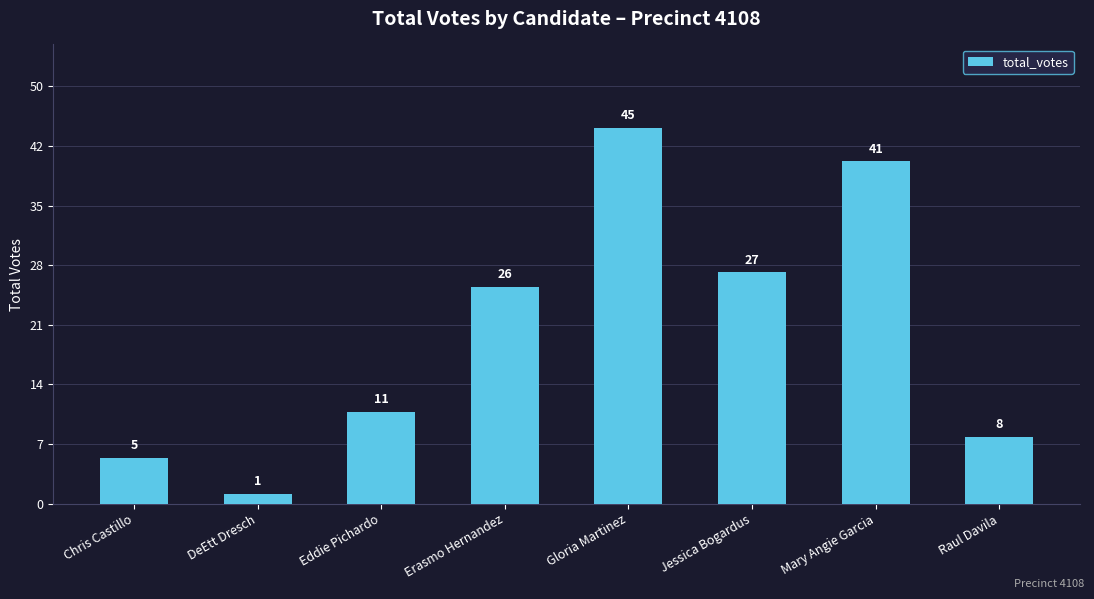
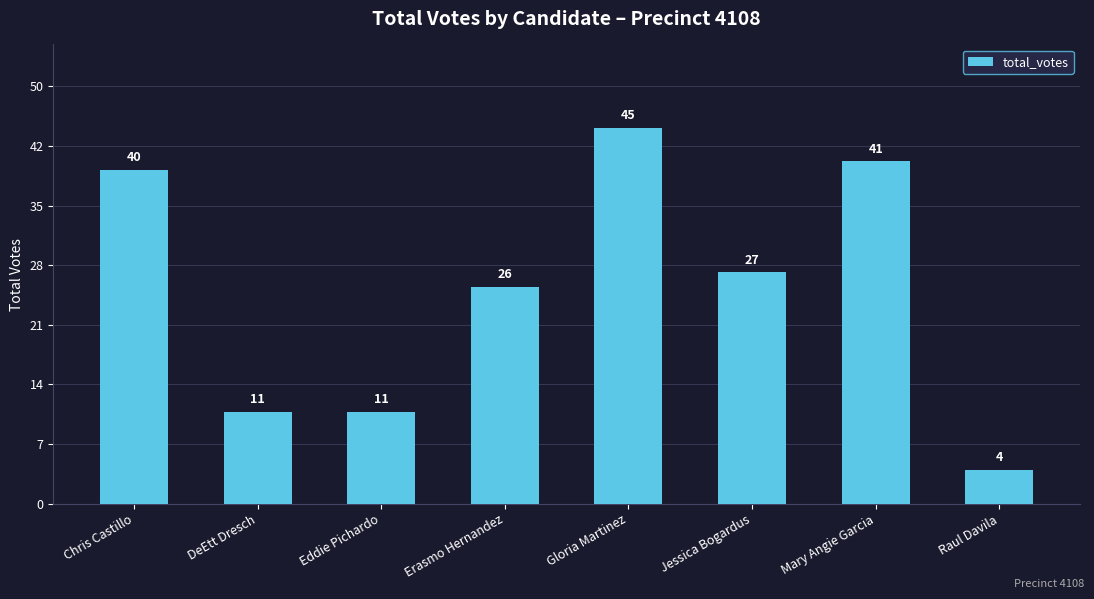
Chris Castillo: 5 -> 40
DeEtt Dresch: 1 -> 11
Raul Davila: 8 -> 4
